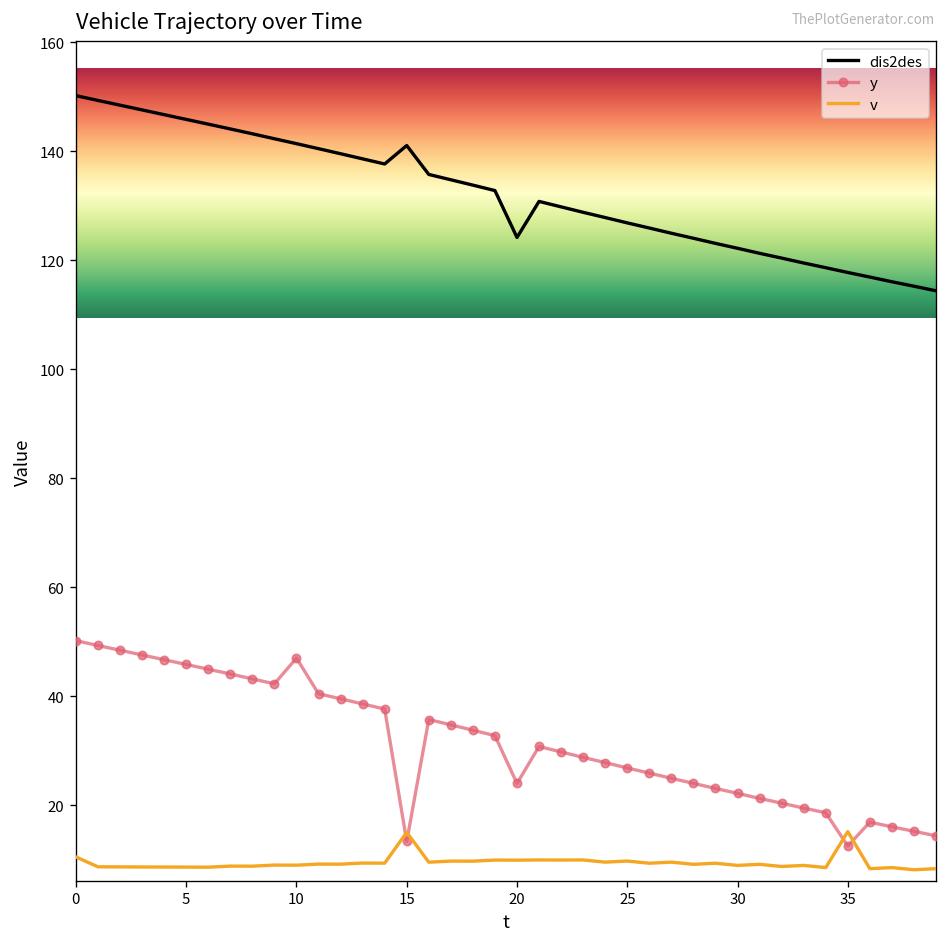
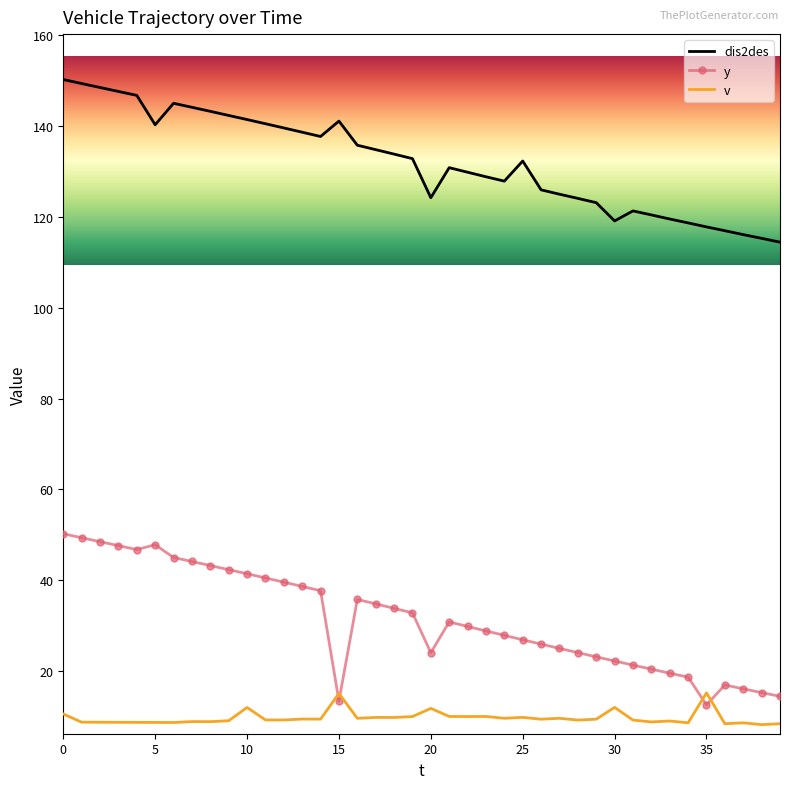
dis2des, 5: 146 -> 140
y, 5: 46 -> 48
y, 10: 47 -> 41
v, 10: 9 -> 12
v, 20: 10 -> 12
dis2des, 25: 127 -> 132
dis2des, 30: 122 -> 119
v, 30: 9 -> 12
